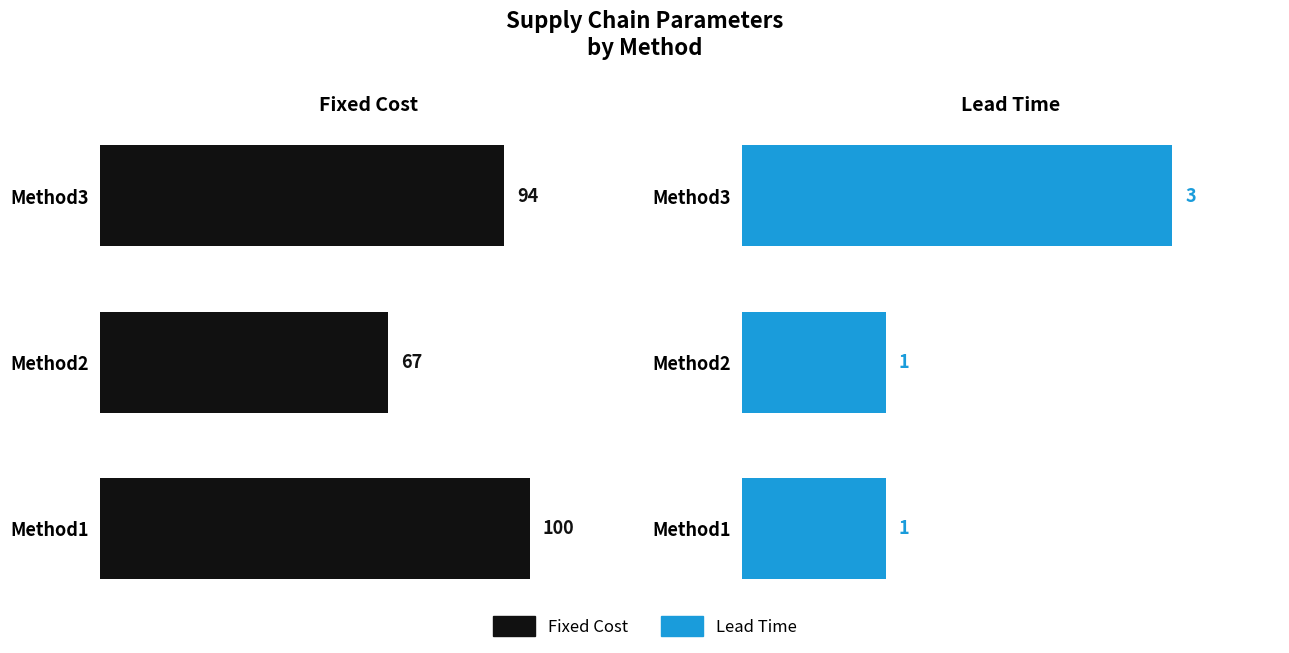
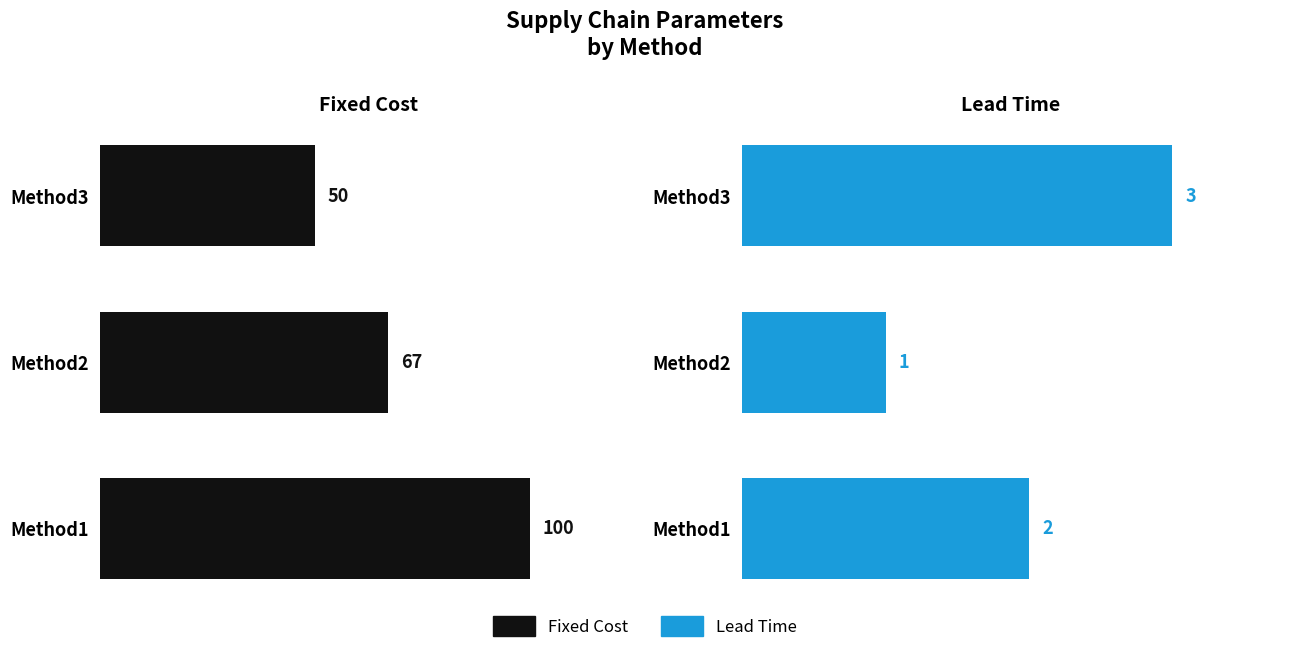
Fixed Cost, Method3: 94 -> 50
Lead Time, Method1: 1 -> 2
